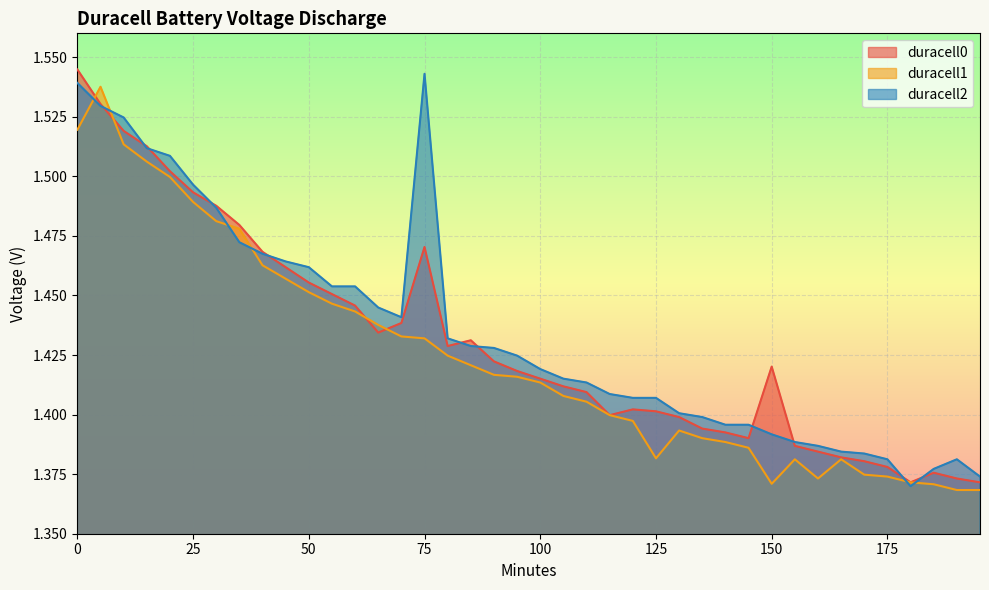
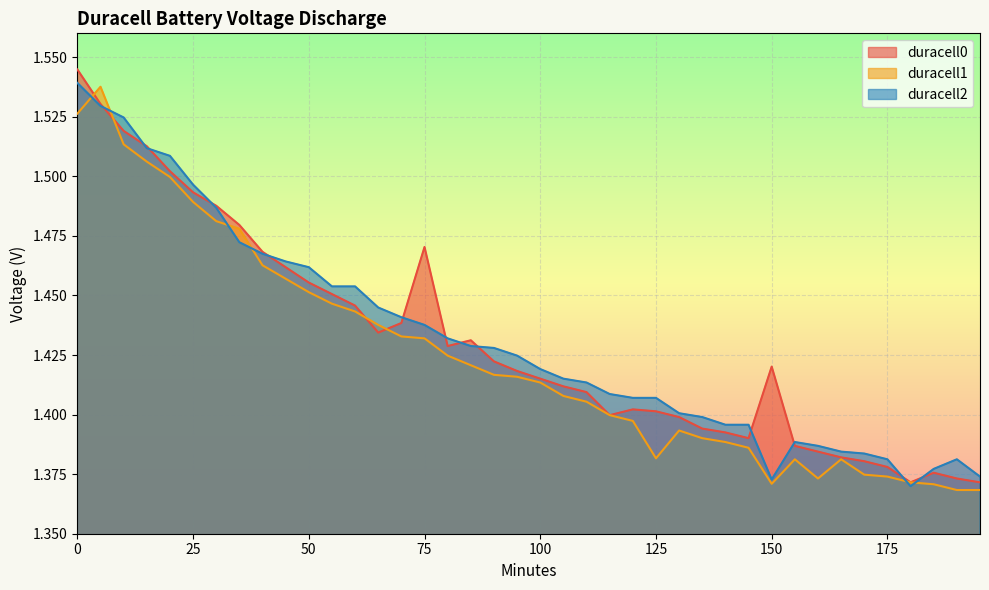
duracell1, 0: 1.520 -> 1.526
duracell2, 75: 1.543 -> 1.438
duracell2, 150: 1.392 -> 1.373
